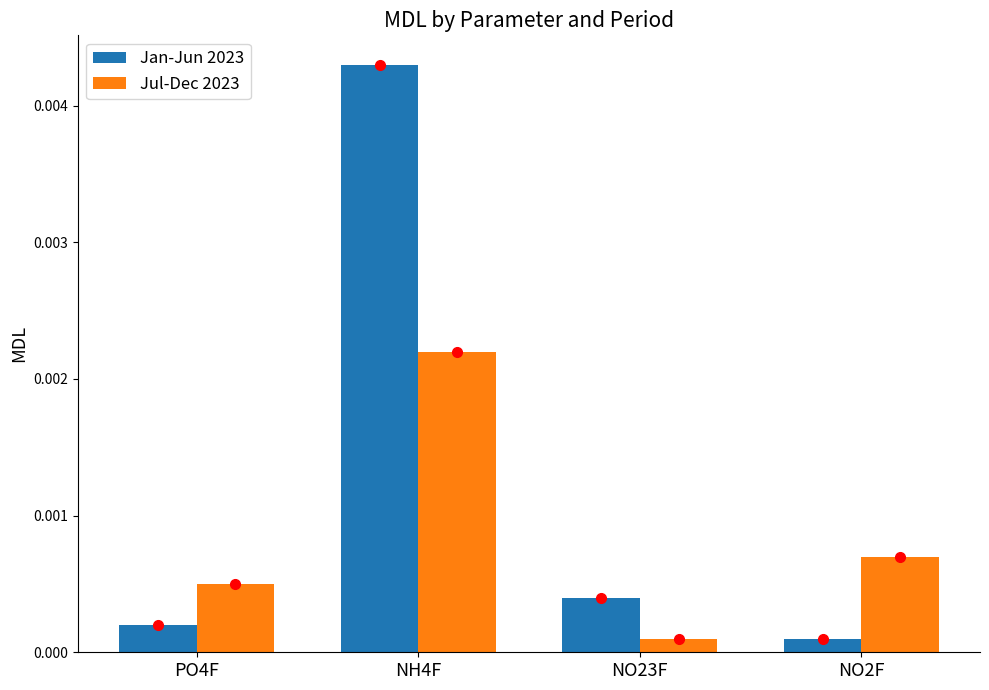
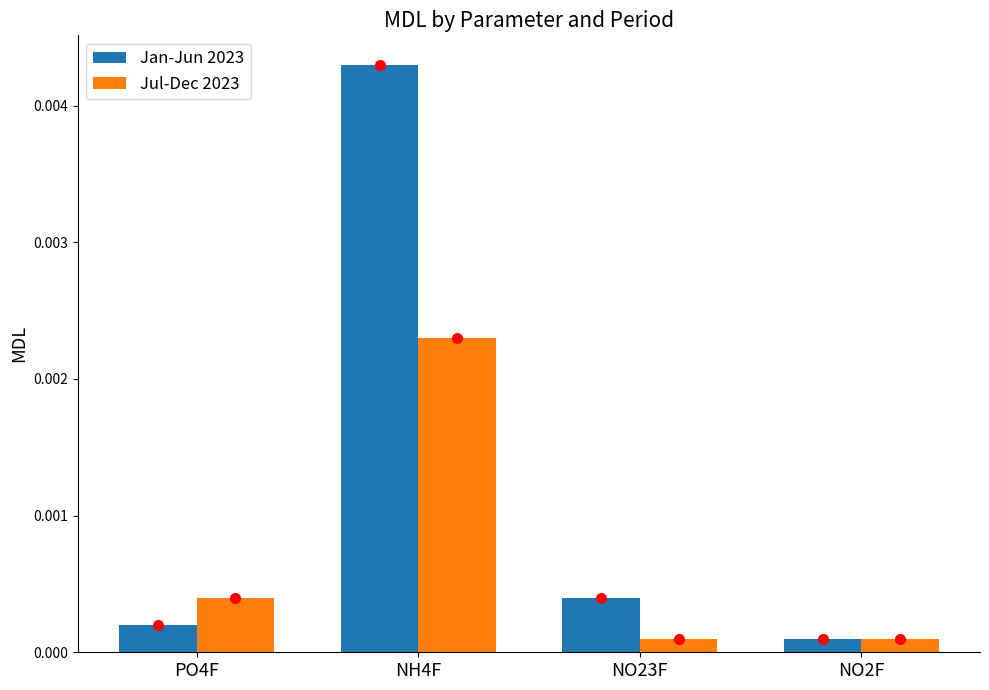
Jul-Dec 2023, PO4F: 0.0005 -> 0.0004
Jul-Dec 2023, NH4F: 0.0022 -> 0.0023
Jul-Dec 2023, NO2F: 0.0007 -> 0.0001
